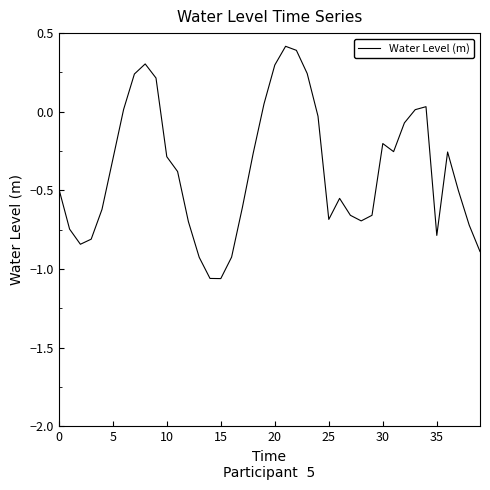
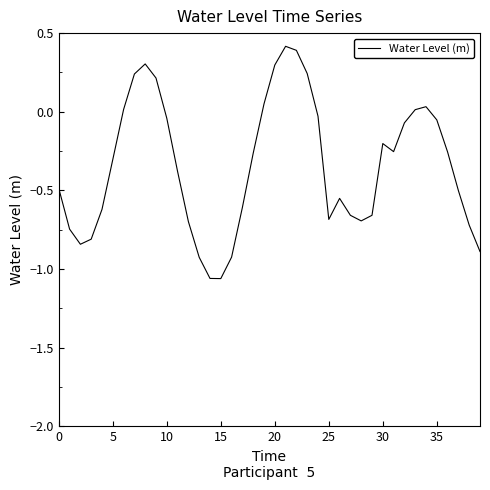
10: -0.29 -> -0.04
35: -0.79 -> -0.05
